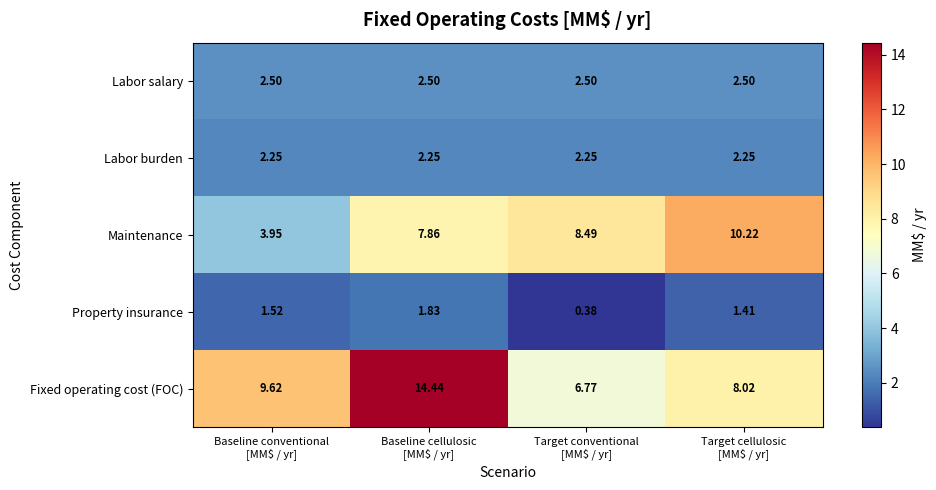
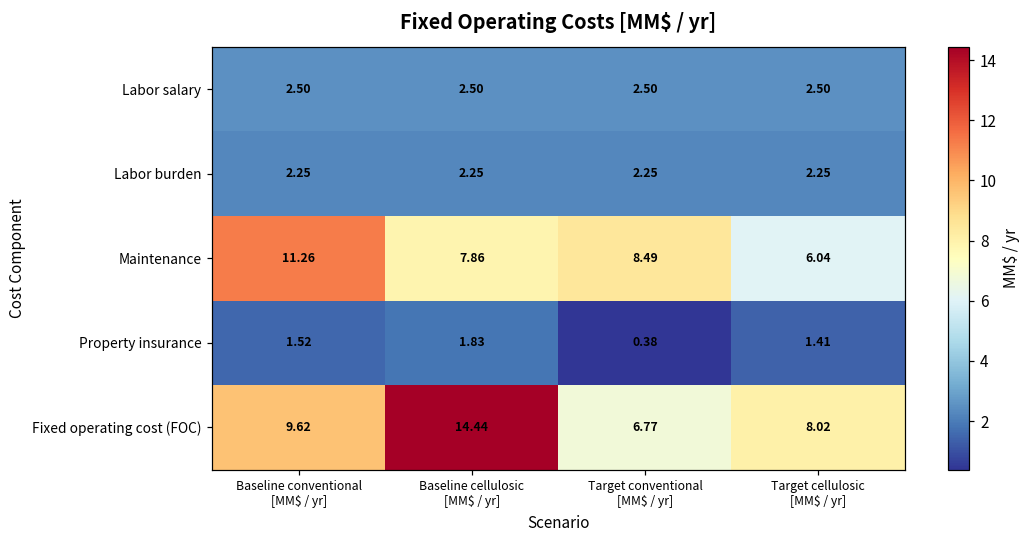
Maintenance, Baseline conventional [MM$ / yr]: 3.95 -> 11.26
Maintenance, Target cellulosic [MM$ / yr]: 10.22 -> 6.04
